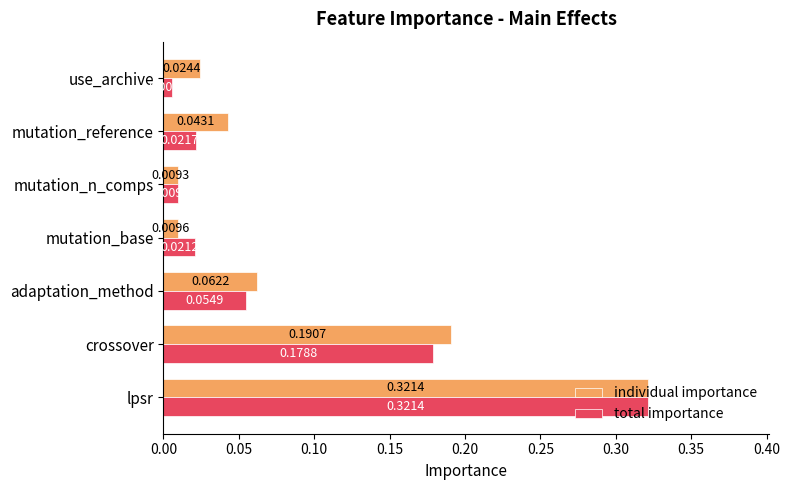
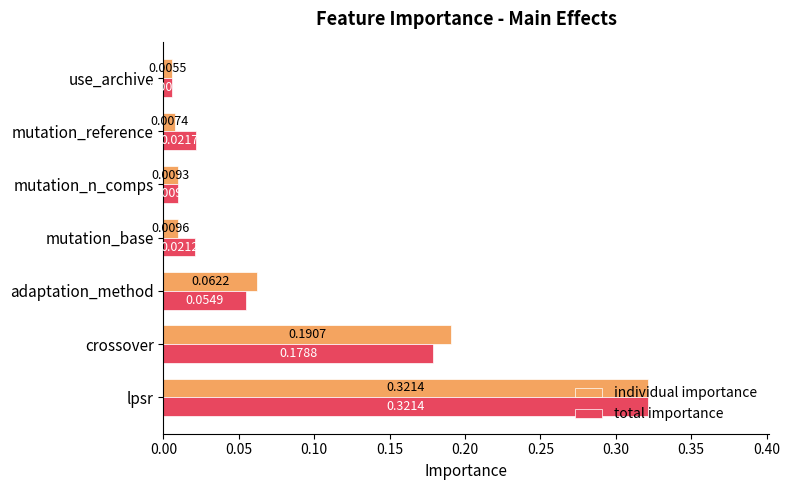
individual importance, use_archive: 0.0244 -> 0.0055
individual importance, mutation_reference: 0.0431 -> 0.0074
